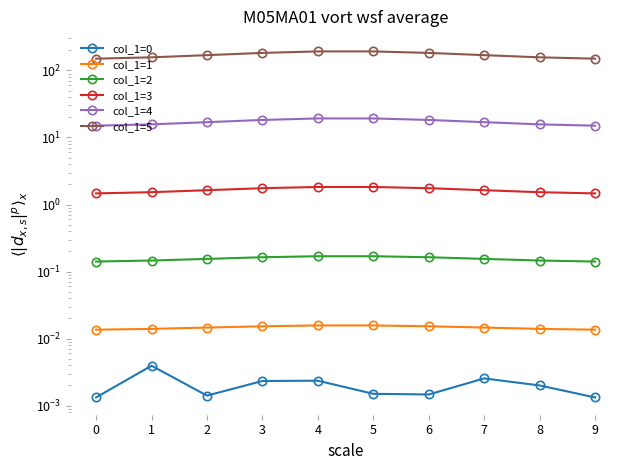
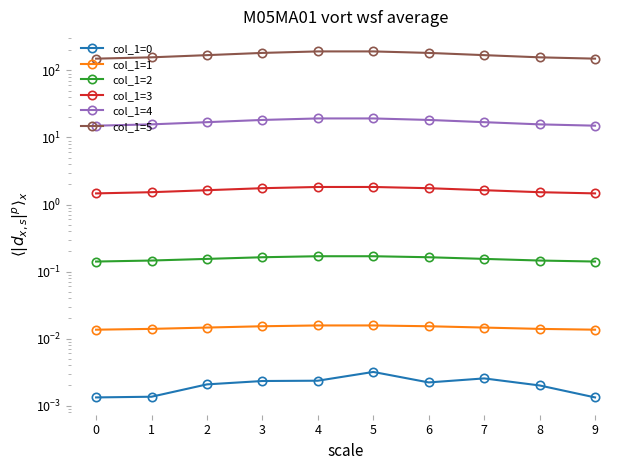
col_1=0, 1: 0.004 -> 0.0014
col_1=0, 2: 0.0014 -> 0.0021
col_1=0, 5: 0.0015 -> 0.003
col_1=0, 6: 0.0015 -> 0.0022
